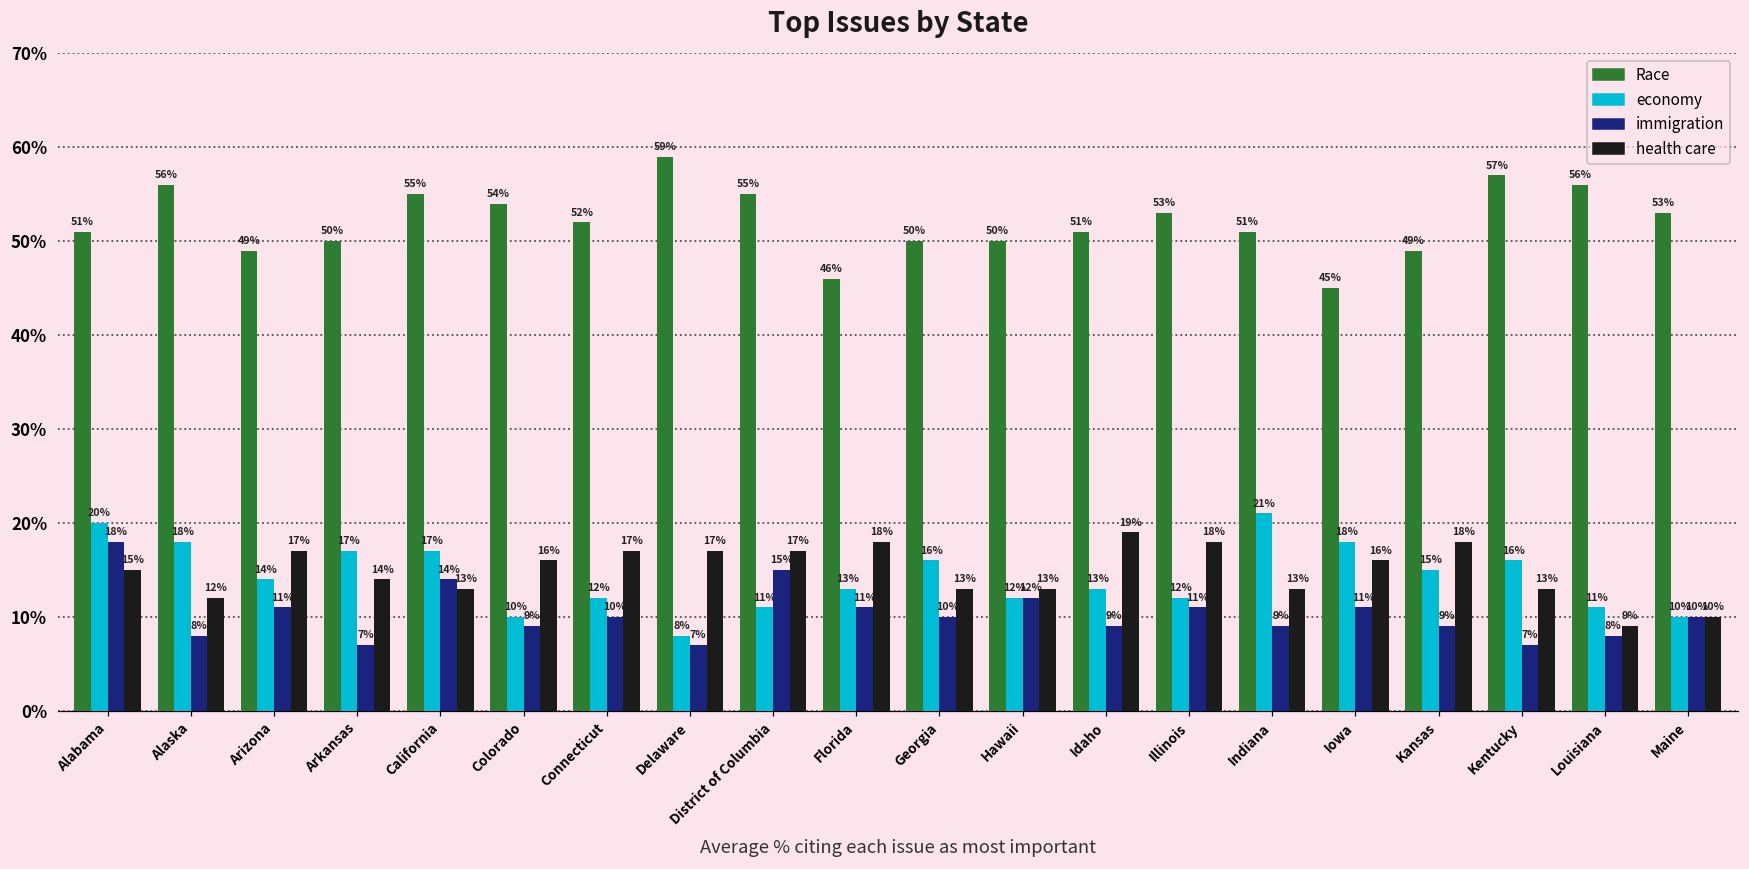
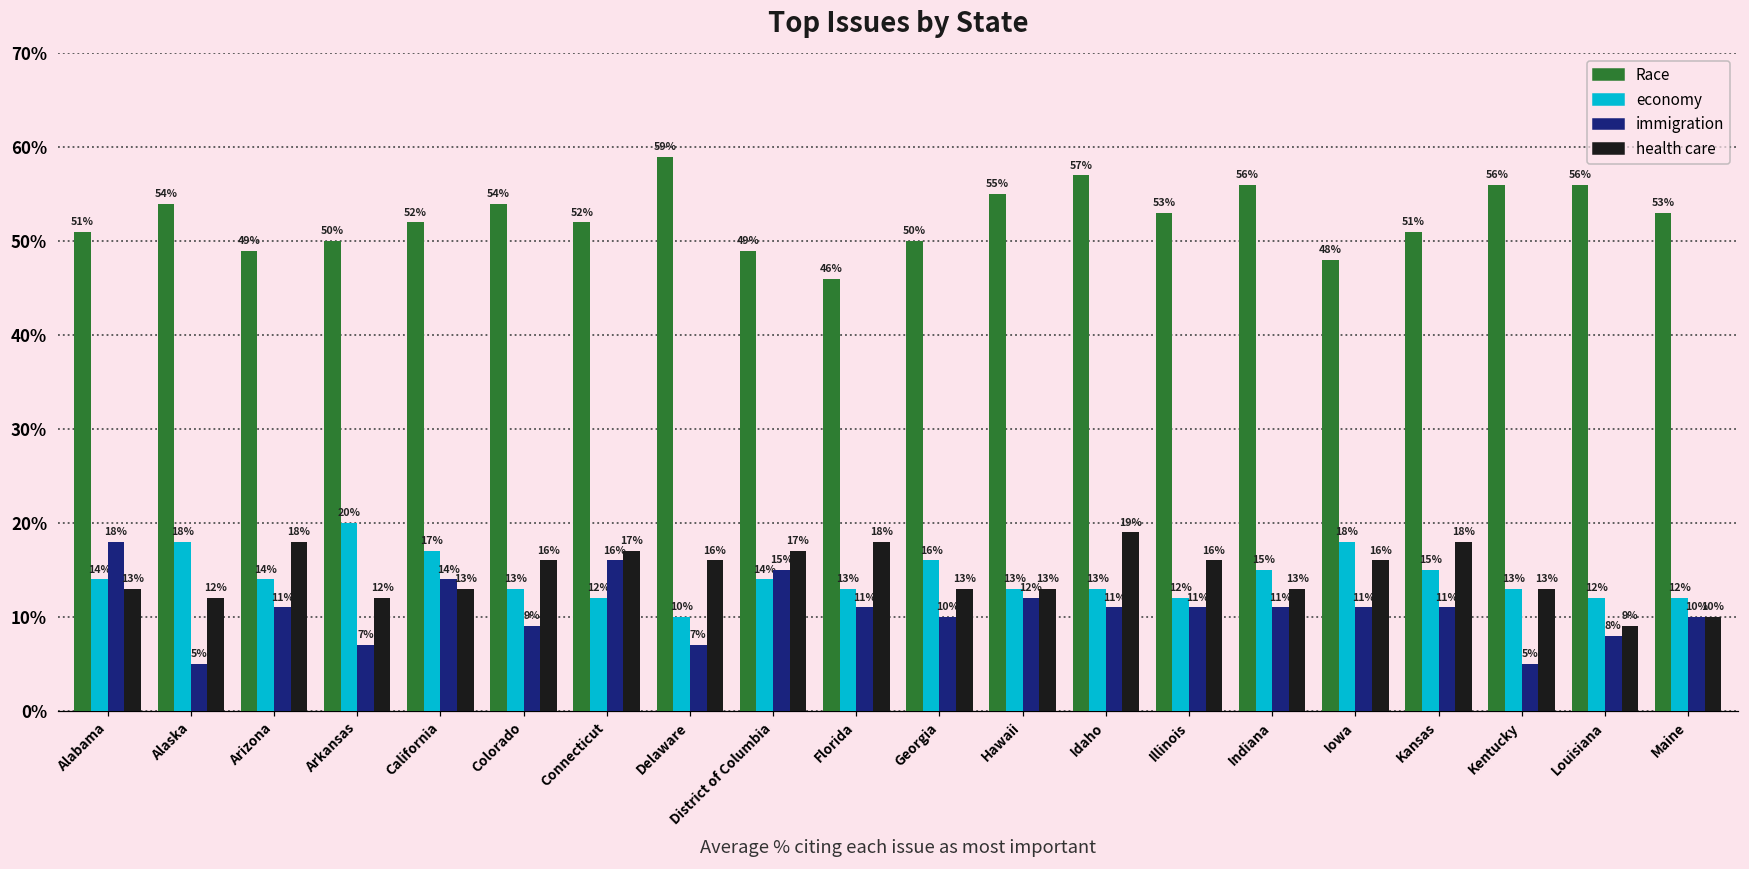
economy, Alabama: 20% -> 14%
health care, Alabama: 15% -> 13%
Race, Alaska: 56% -> 54%
immigration, Alaska: 8% -> 5%
health care, Arizona: 17% -> 18%
economy, Arkansas: 17% -> 20%
health care, Arkansas: 14% -> 12%
Race, California: 55% -> 52%
economy, Colorado: 10% -> 13%
immigration, Connecticut: 10% -> 16%
economy, Delaware: 8% -> 10%
health care, Delaware: 17% -> 16%
Race, District of Columbia: 55% -> 49%
economy, District of Columbia: 11% -> 14%
Race, Hawaii: 50% -> 55%
economy, Hawaii: 12% -> 13%
Race, Idaho: 51% -> 57%
immigration, Idaho: 9% -> 11%
health care, Illinois: 18% -> 16%
Race, Indiana: 51% -> 56%
economy, Indiana: 21% -> 15%
immigration, Indiana: 9% -> 11%
Race, Iowa: 45% -> 48%
Race, Kansas: 49% -> 51%
immigration, Kansas: 9% -> 11%
Race, Kentucky: 57% -> 56%
economy, Kentucky: 16% -> 13%
immigration, Kentucky: 7% -> 5%
economy, Louisiana: 11% -> 12%
economy, Maine: 10% -> 12%
